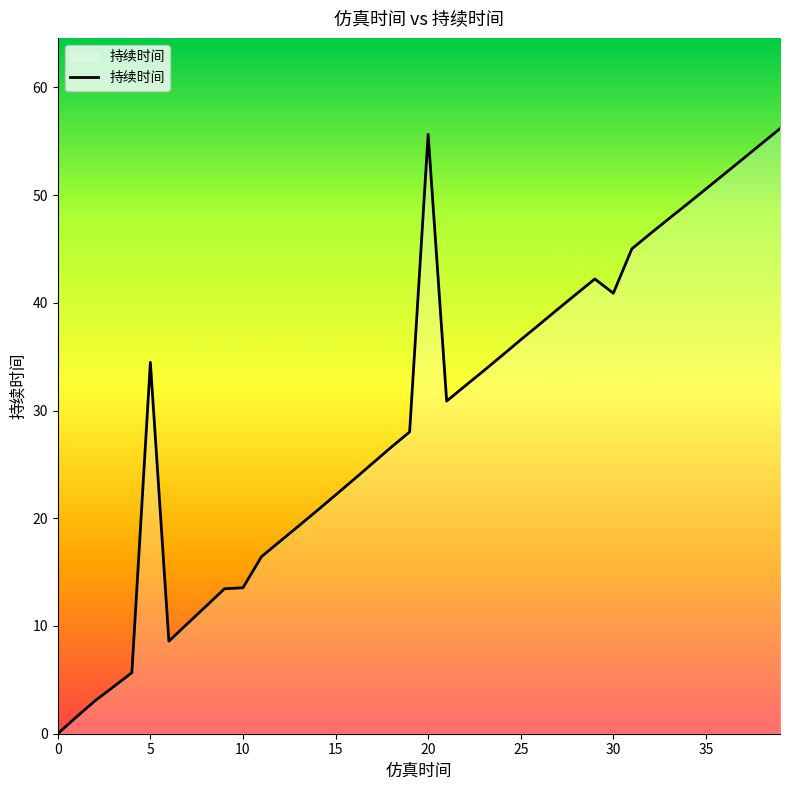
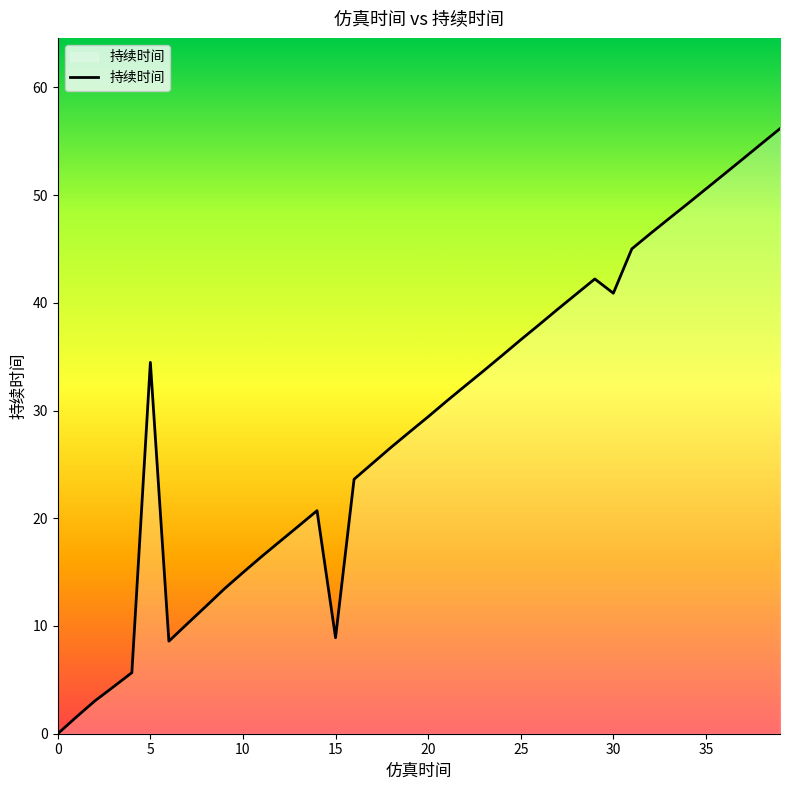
10: 13.5 -> 15.0
15: 22.2 -> 8.9
20: 55.6 -> 29.4
